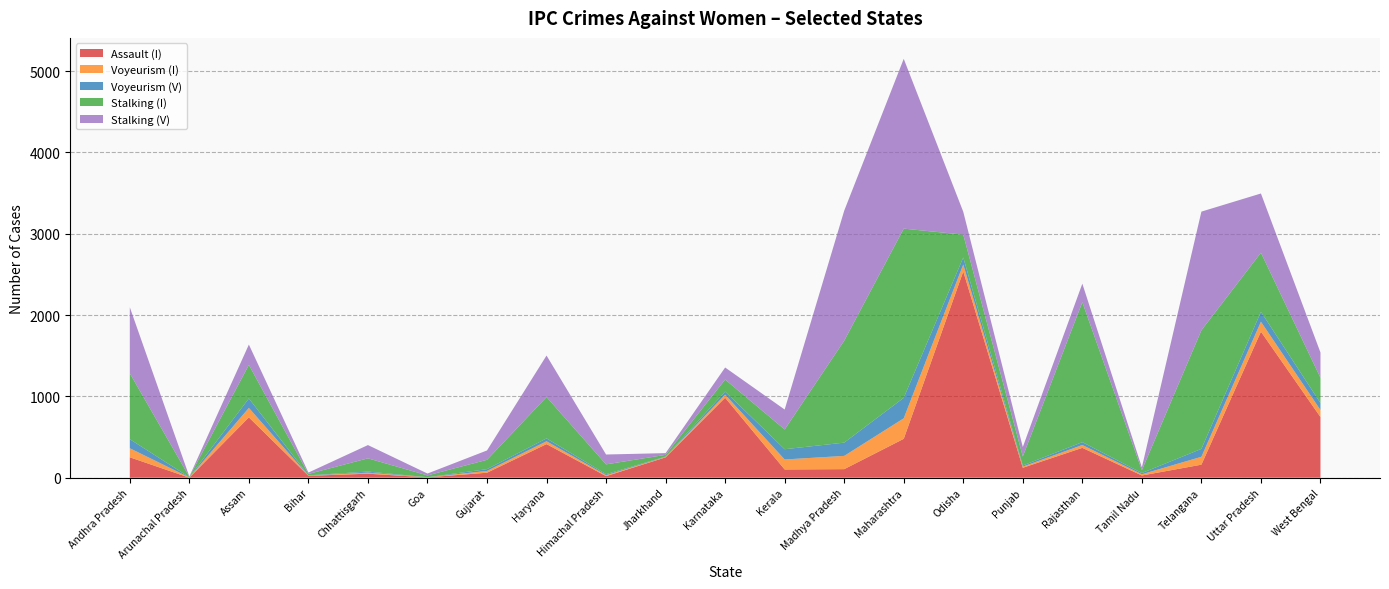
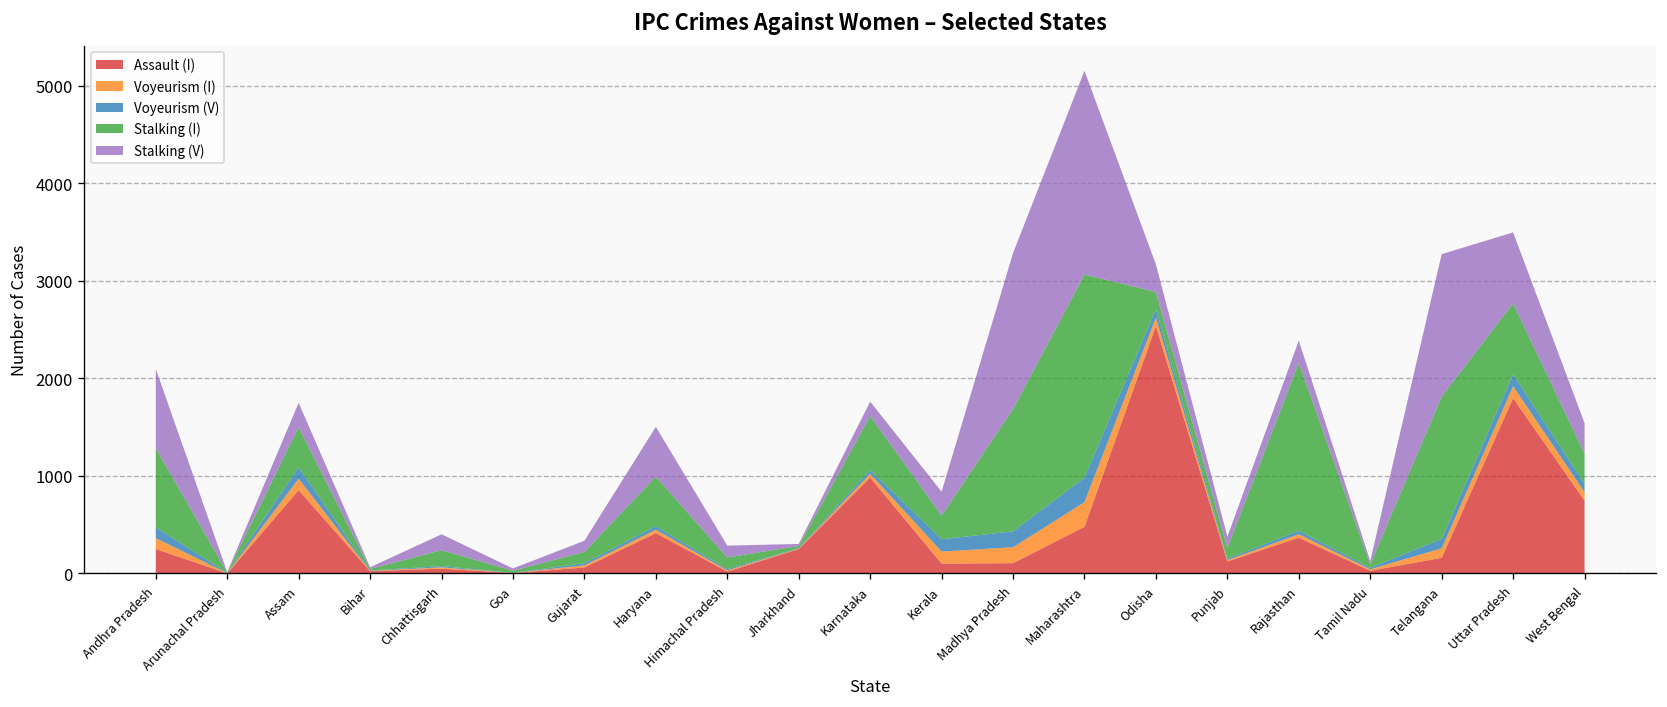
Assault (I), Assam: 700 -> 900
Stalking (I), Karnataka: 100 -> 600
Stalking (I), Odisha: 300 -> 200
